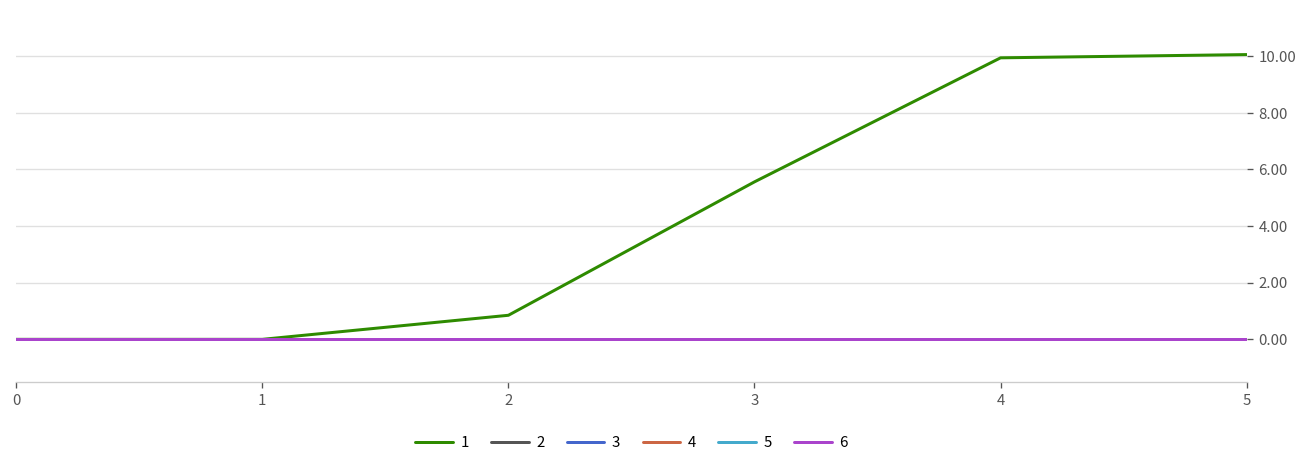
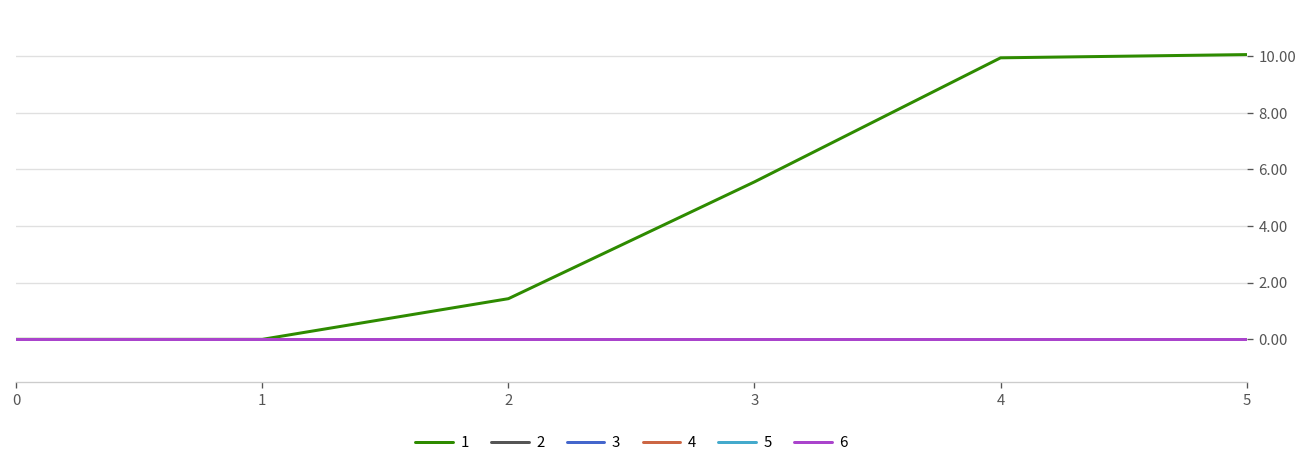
1, 2: 0.8 -> 1.4
